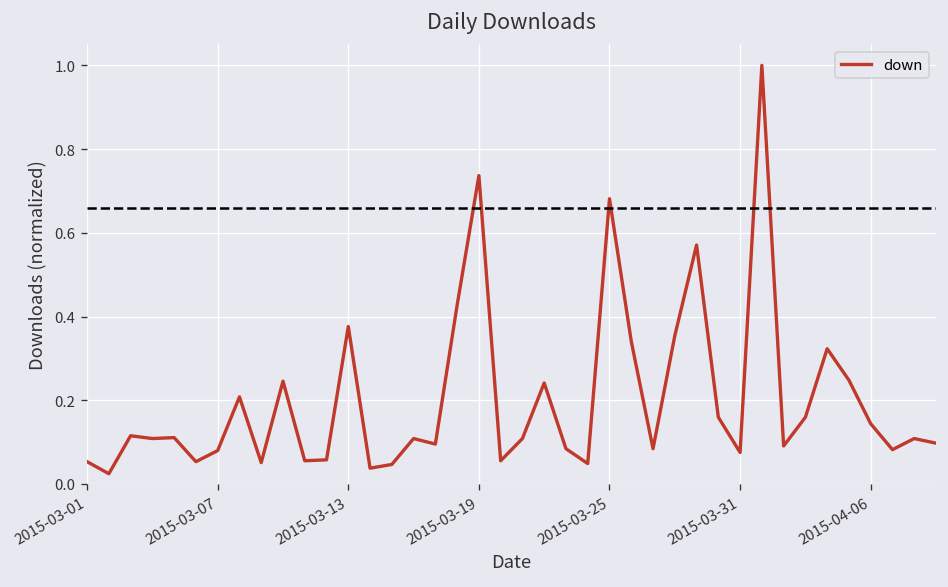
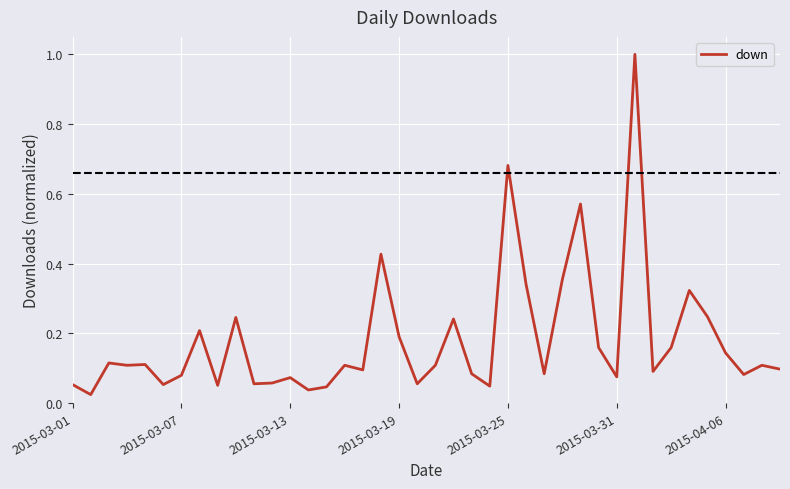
2015-03-13: 0.38 -> 0.07
2015-03-19: 0.74 -> 0.19
